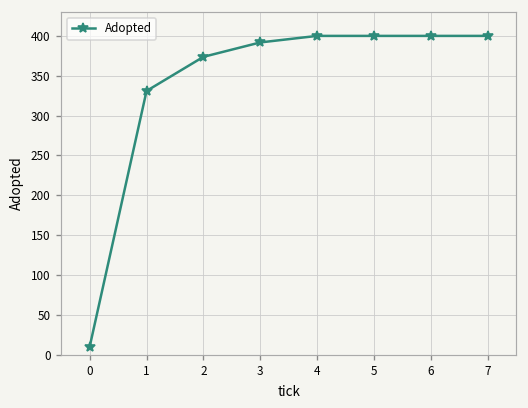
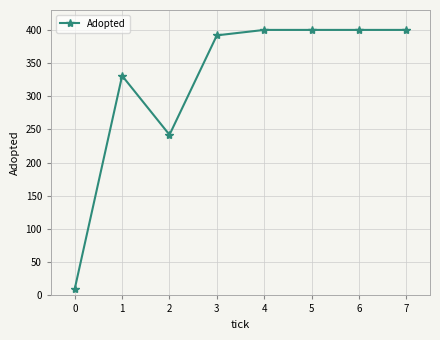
2: 370 -> 240
